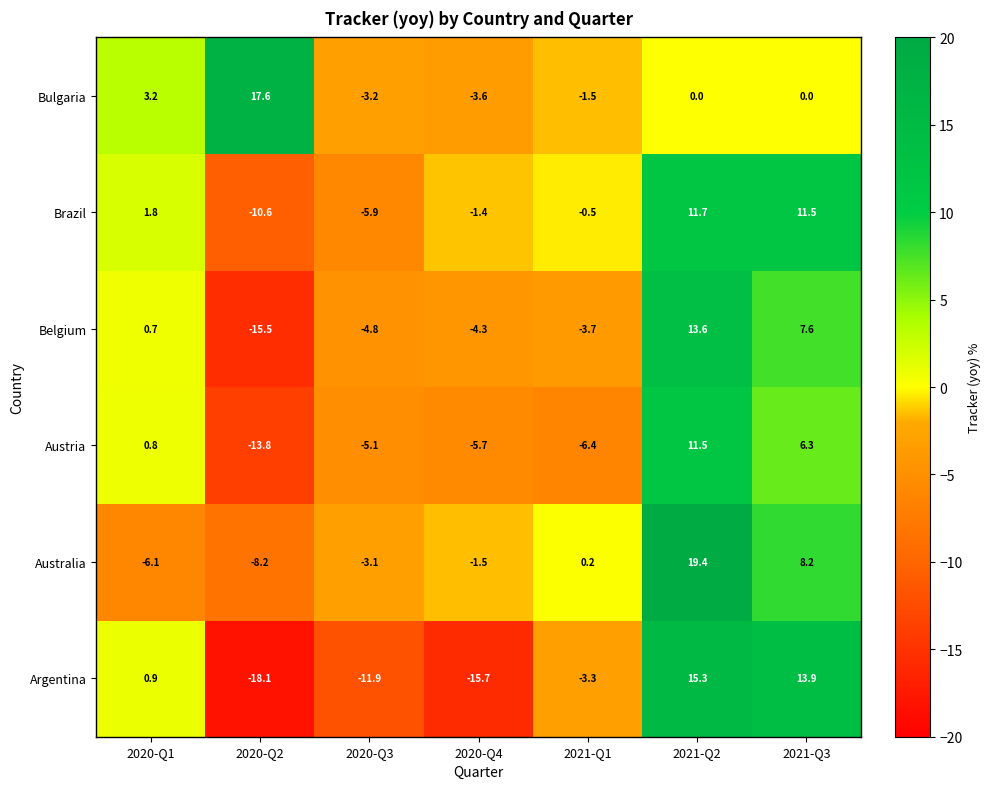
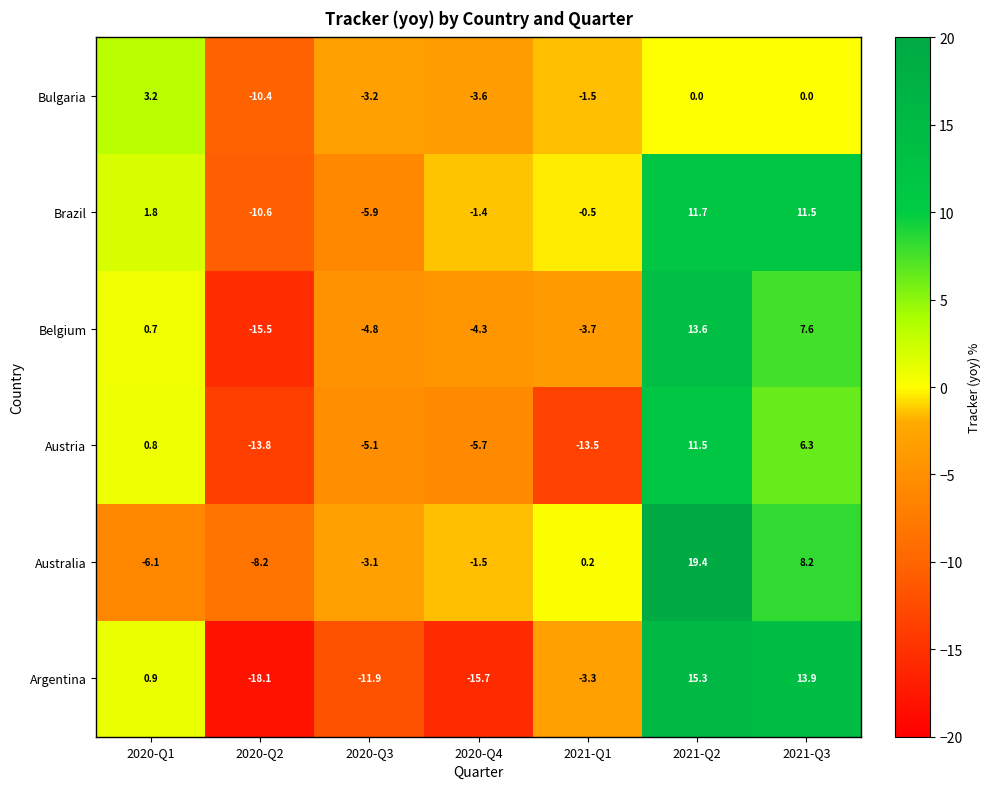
Bulgaria, 2020-Q2: 17.6 -> -10.4
Austria, 2021-Q1: -6.4 -> -13.5
